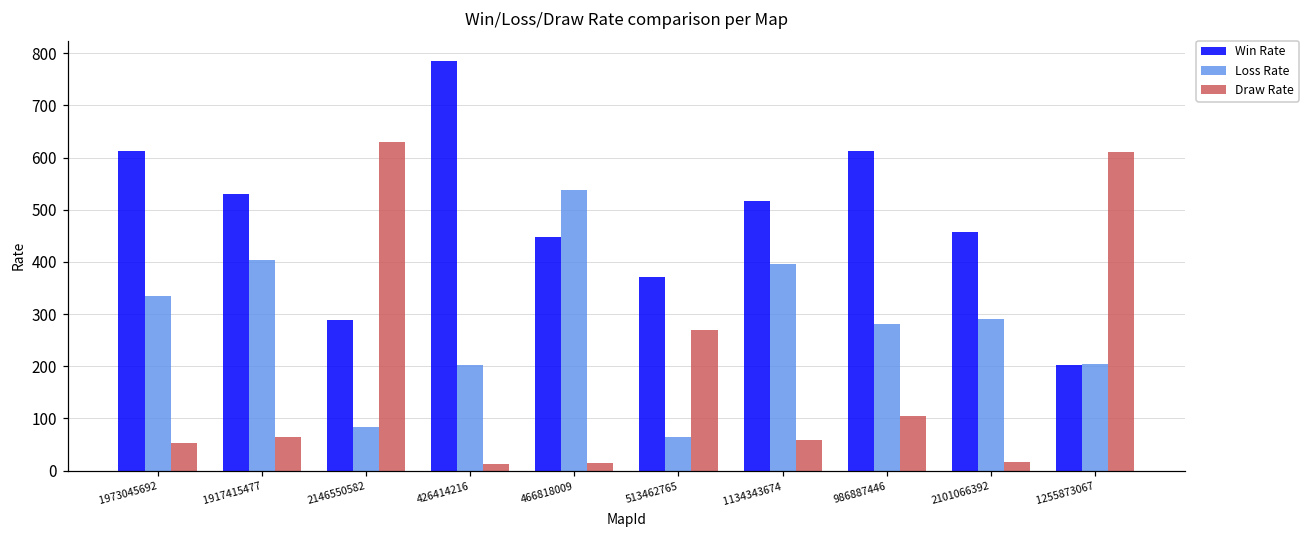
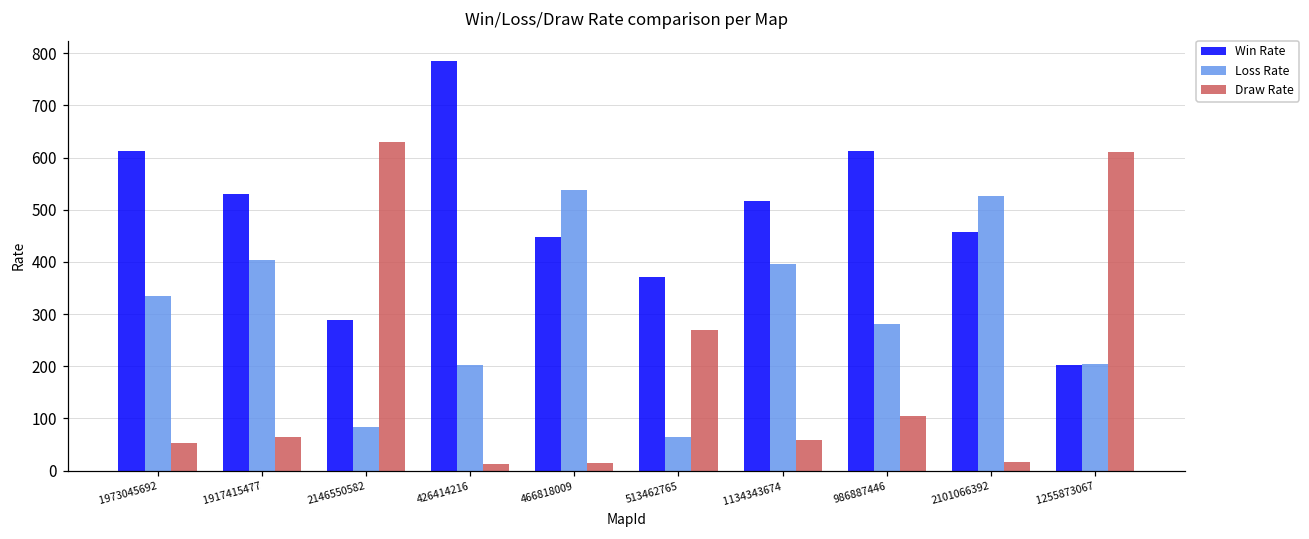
Loss Rate, 2101066392: 290 -> 530
